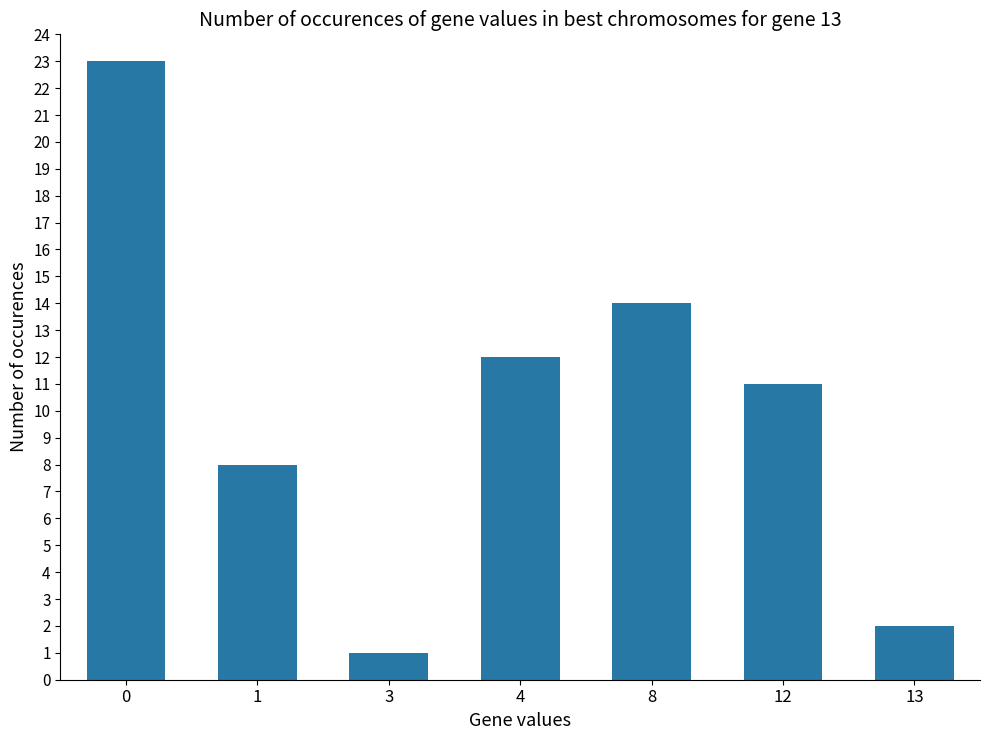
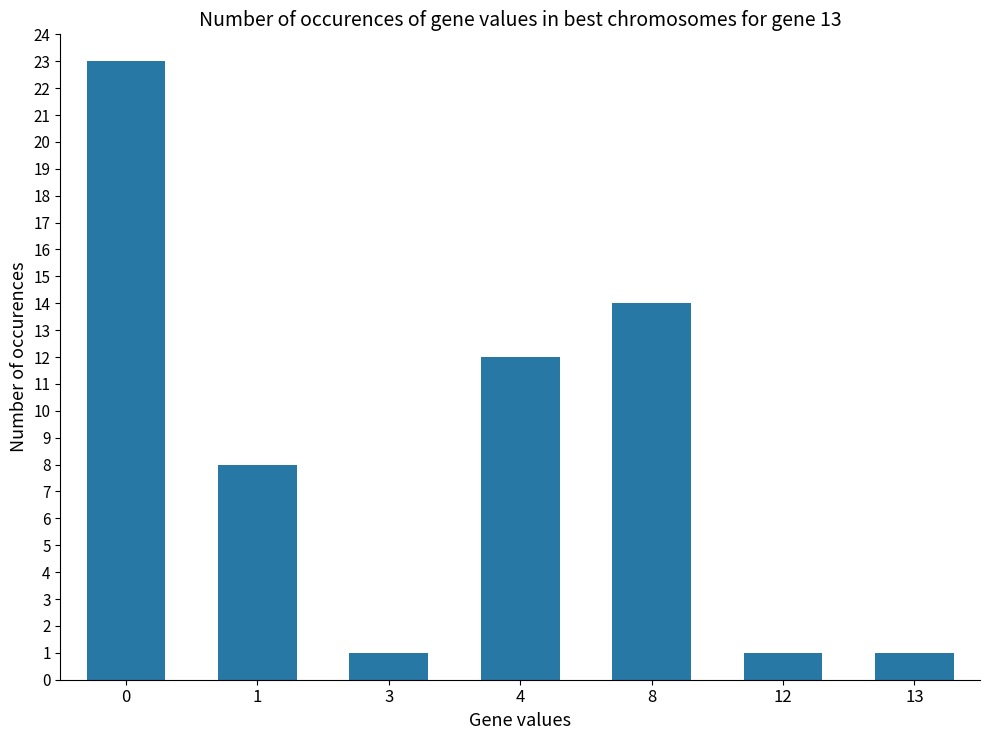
12: 11 -> 1
13: 2 -> 1
